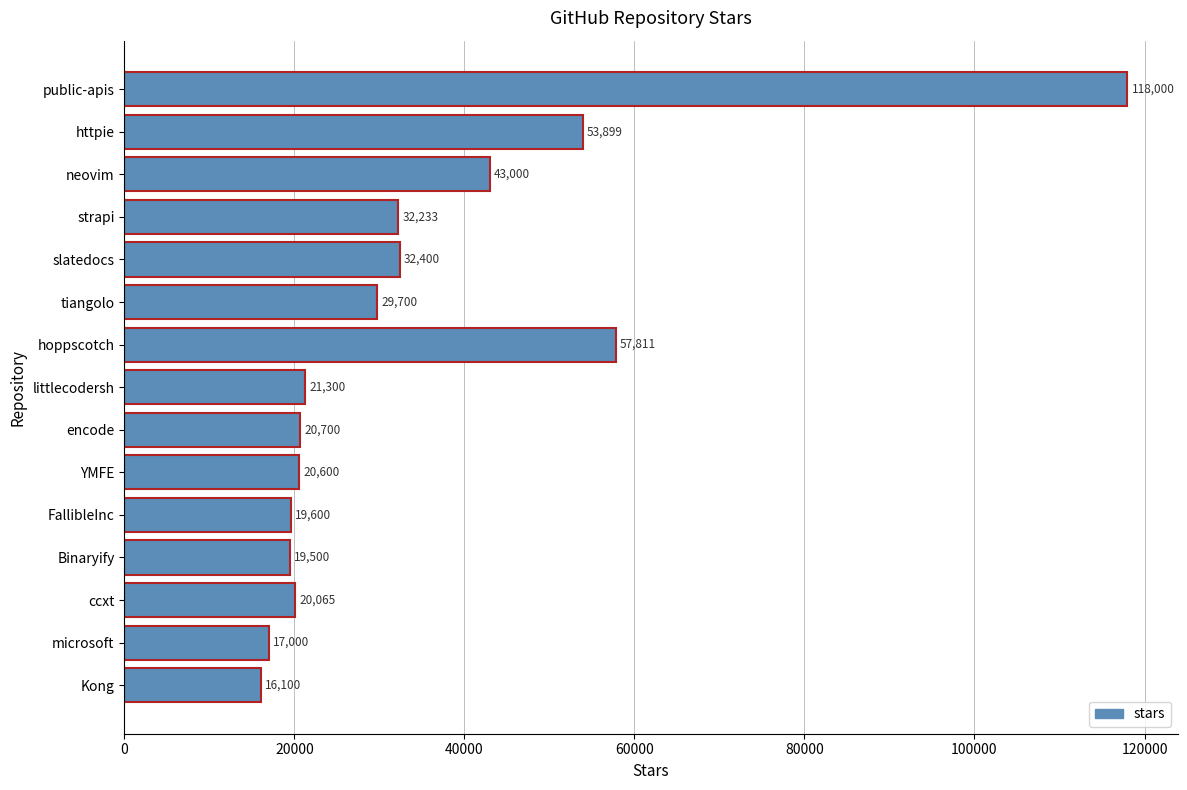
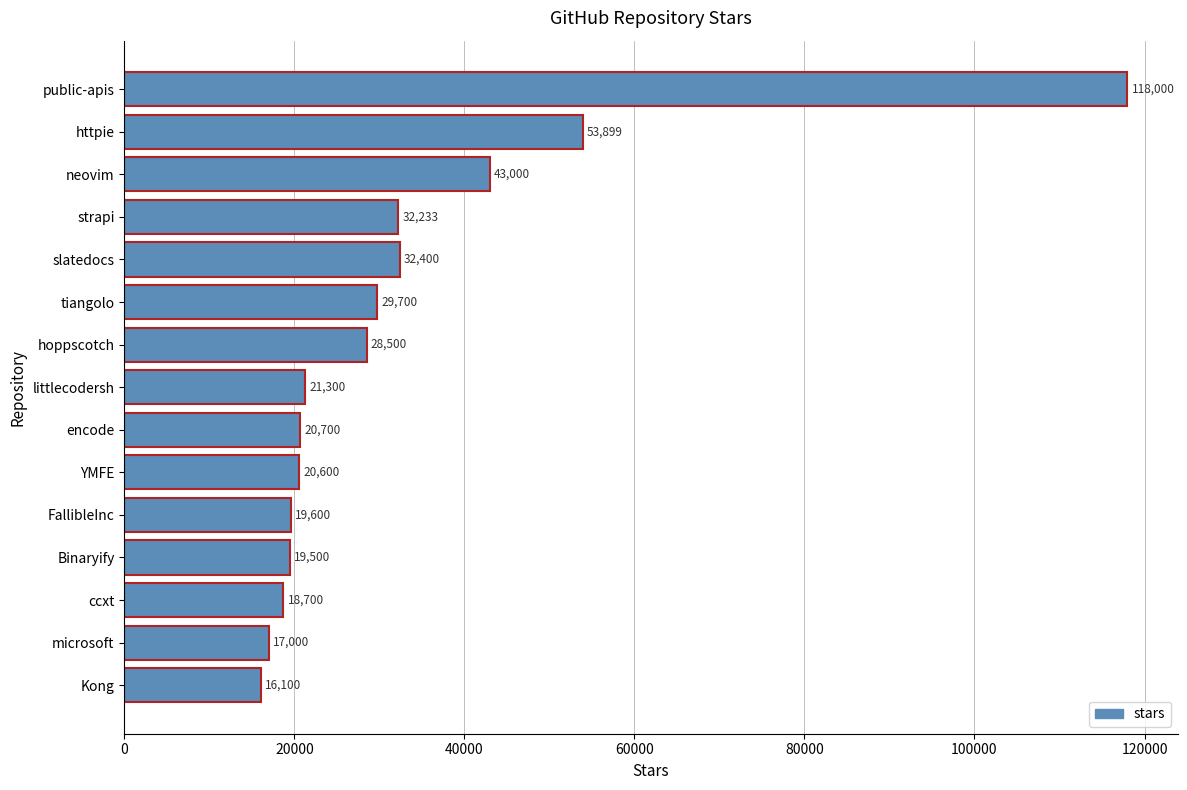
hoppscotch: 57,811 -> 28,500
ccxt: 20,065 -> 18,700
